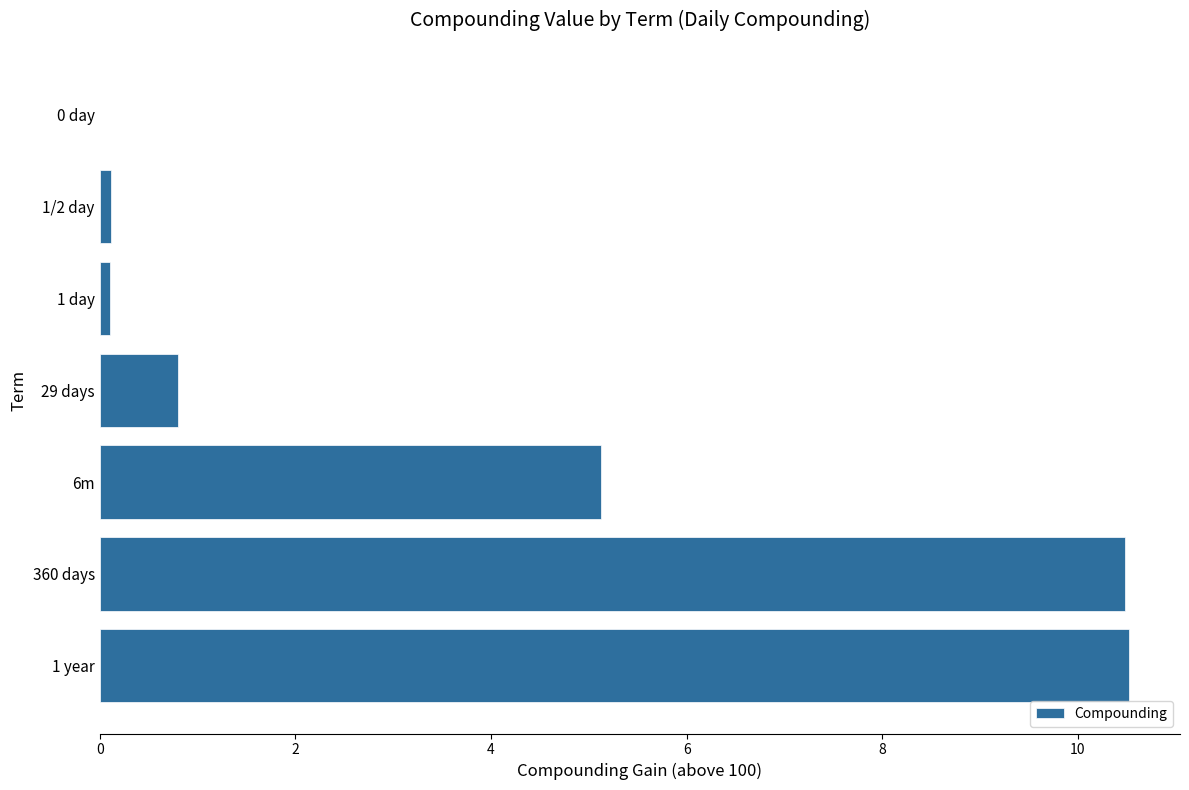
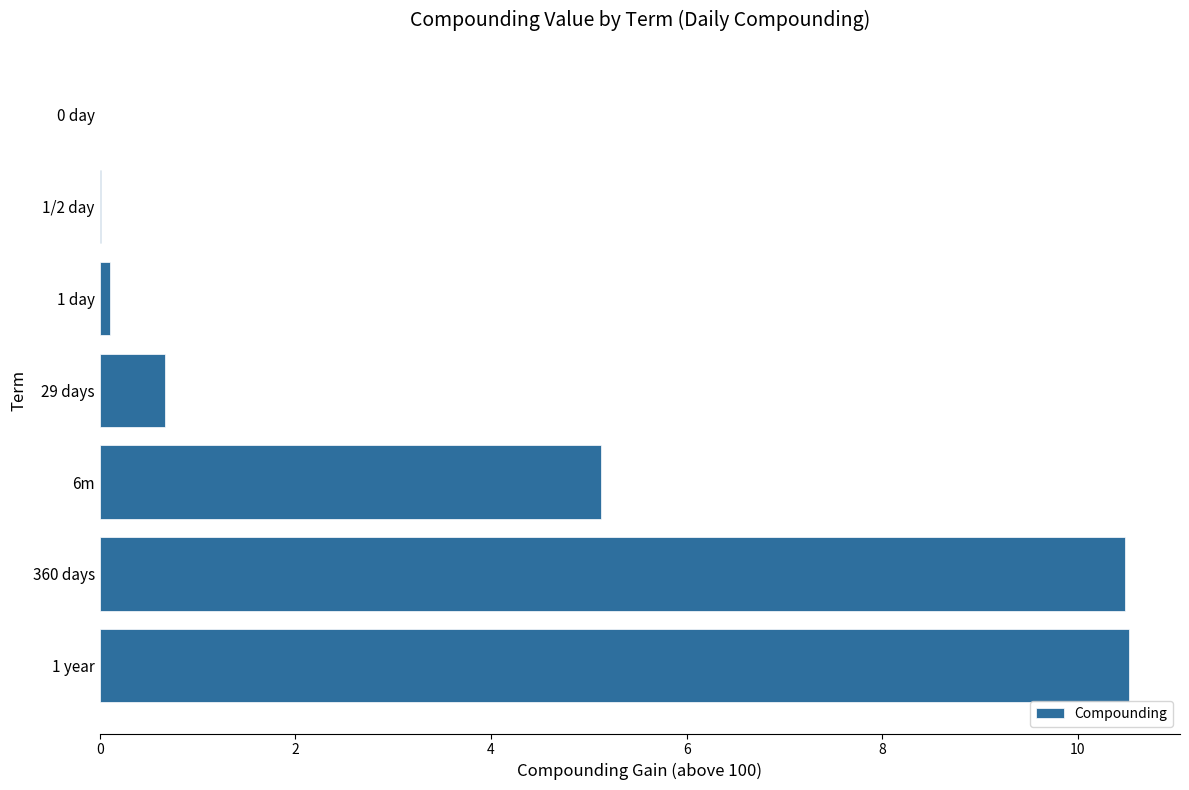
1/2 day: 0.1 -> 0.0
29 days: 0.8 -> 0.7
